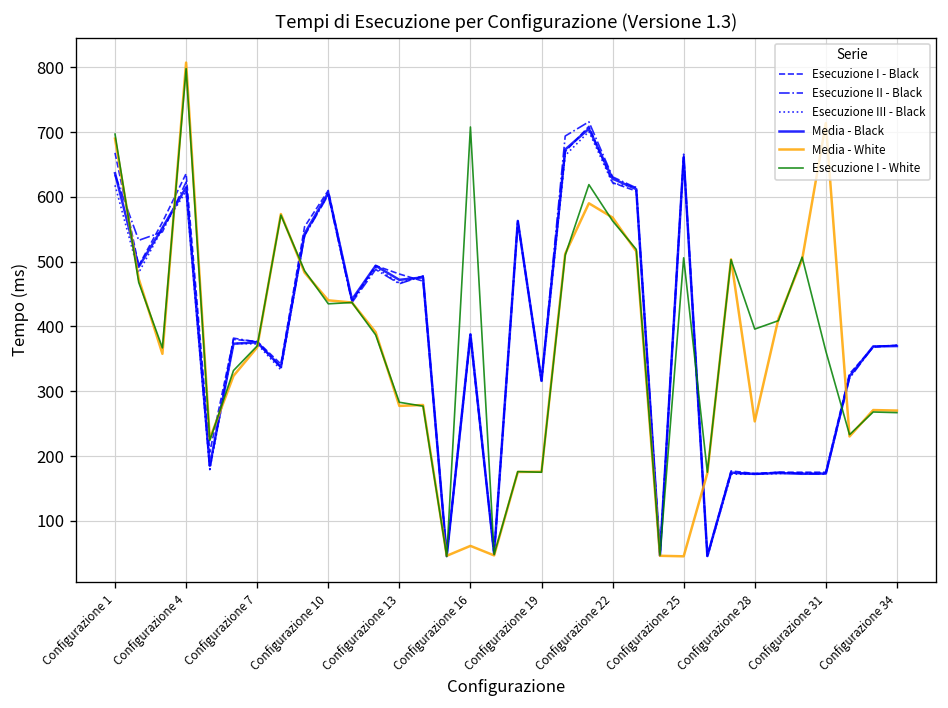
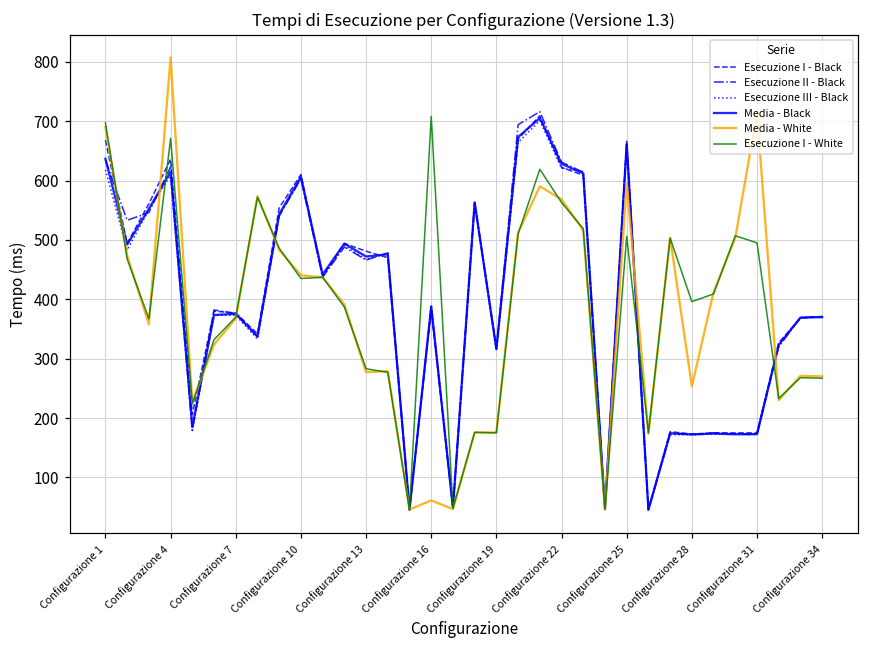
Esecuzione I - White, Configurazione 4: 800 -> 670
Media - White, Configurazione 25: 50 -> 600
Esecuzione I - White, Configurazione 31: 360 -> 500
